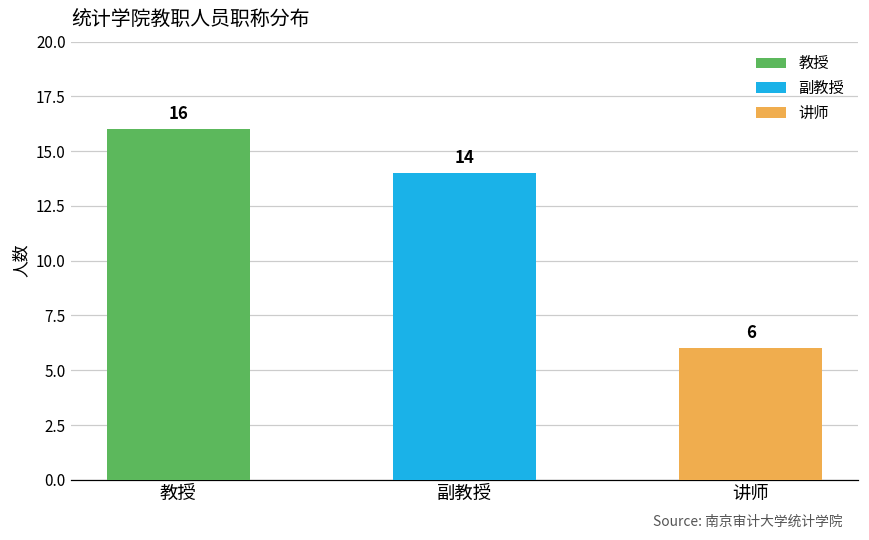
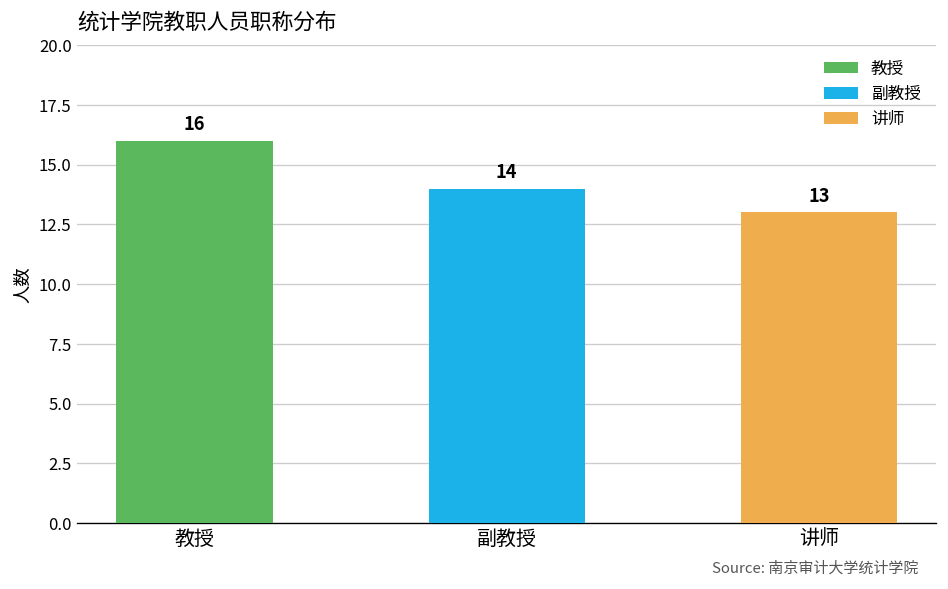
讲师: 6 -> 13
